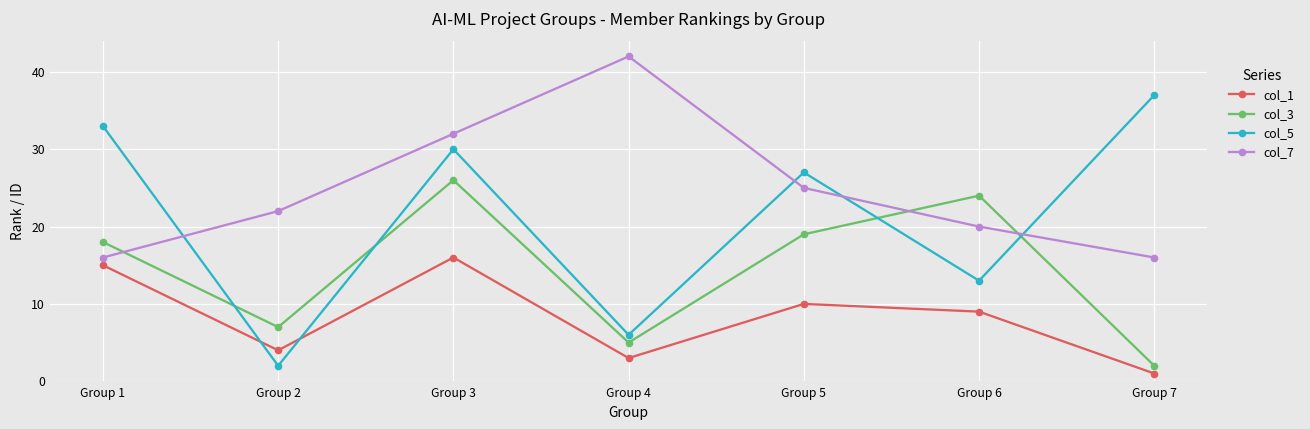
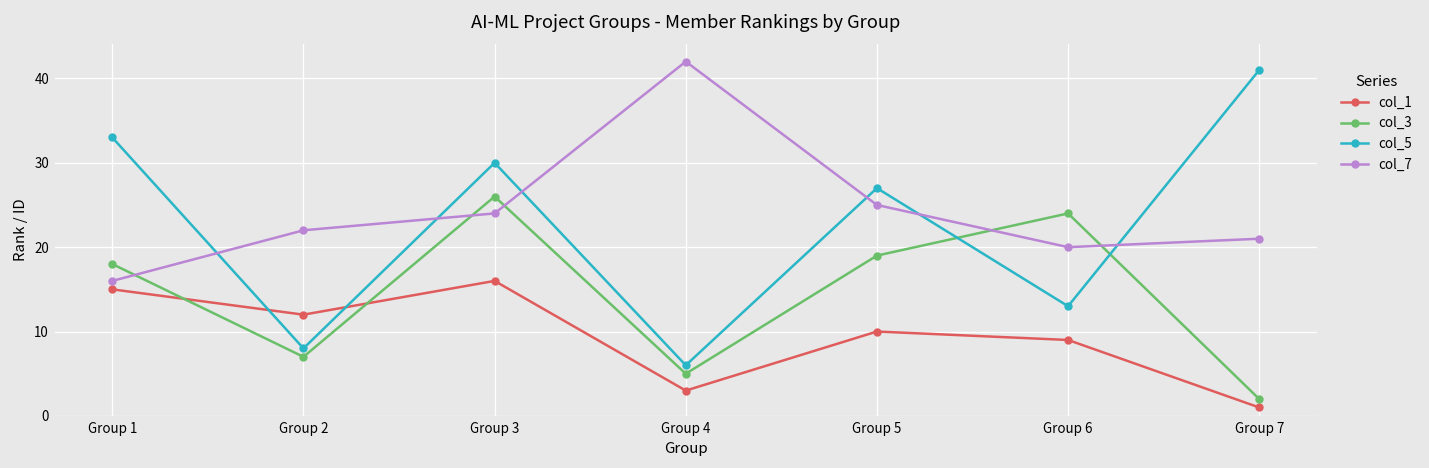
col_1, Group 2: 4 -> 12
col_5, Group 2: 2 -> 8
col_7, Group 3: 32 -> 24
col_5, Group 7: 37 -> 41
col_7, Group 7: 16 -> 21
